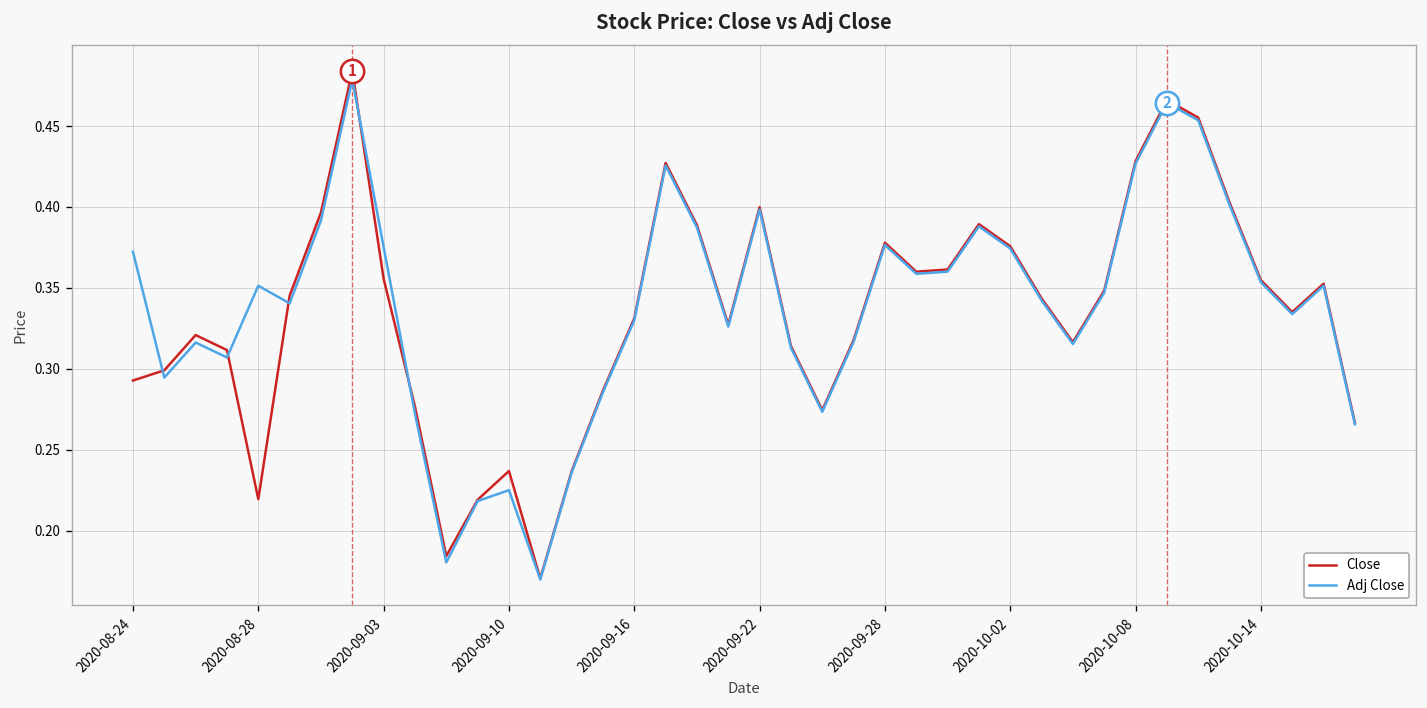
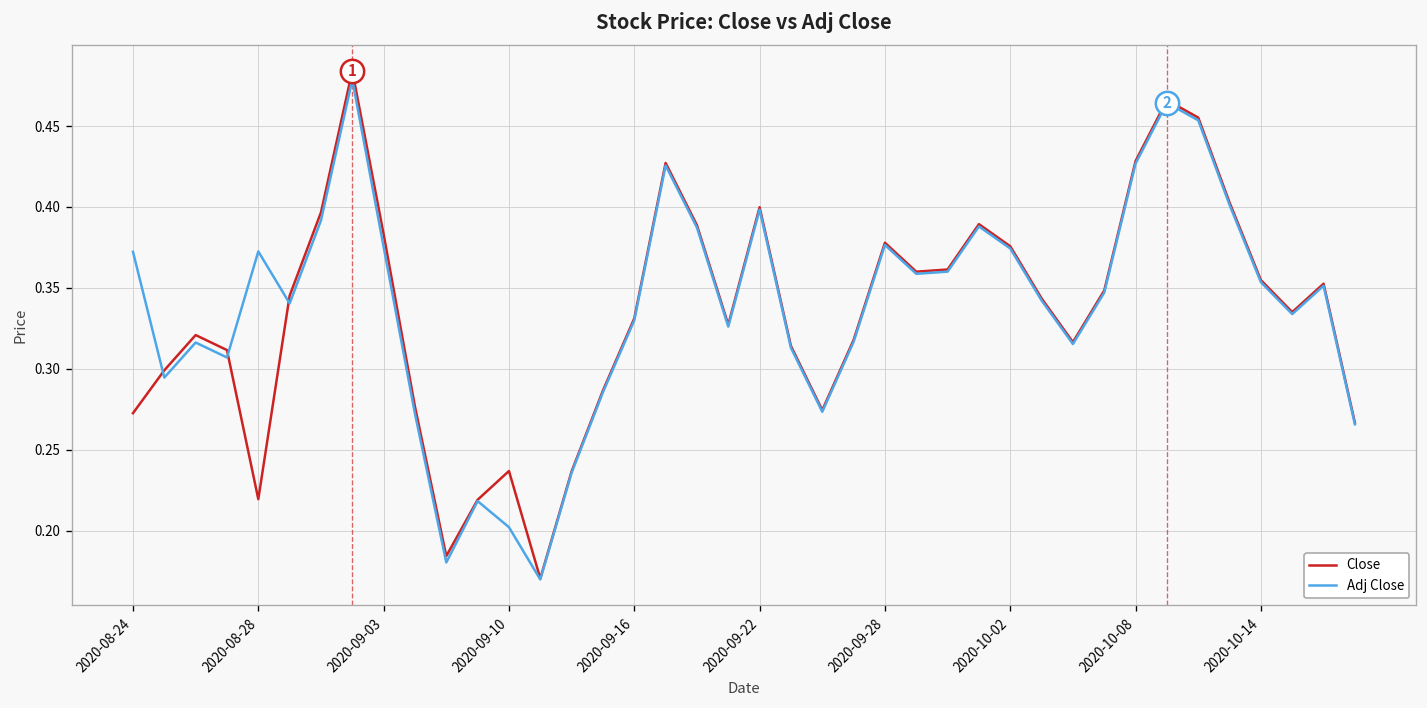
Close, 2020-08-24: 0.293 -> 0.273
Adj Close, 2020-08-28: 0.351 -> 0.372
Close, 2020-09-03: 0.356 -> 0.383
Adj Close, 2020-09-10: 0.225 -> 0.202
